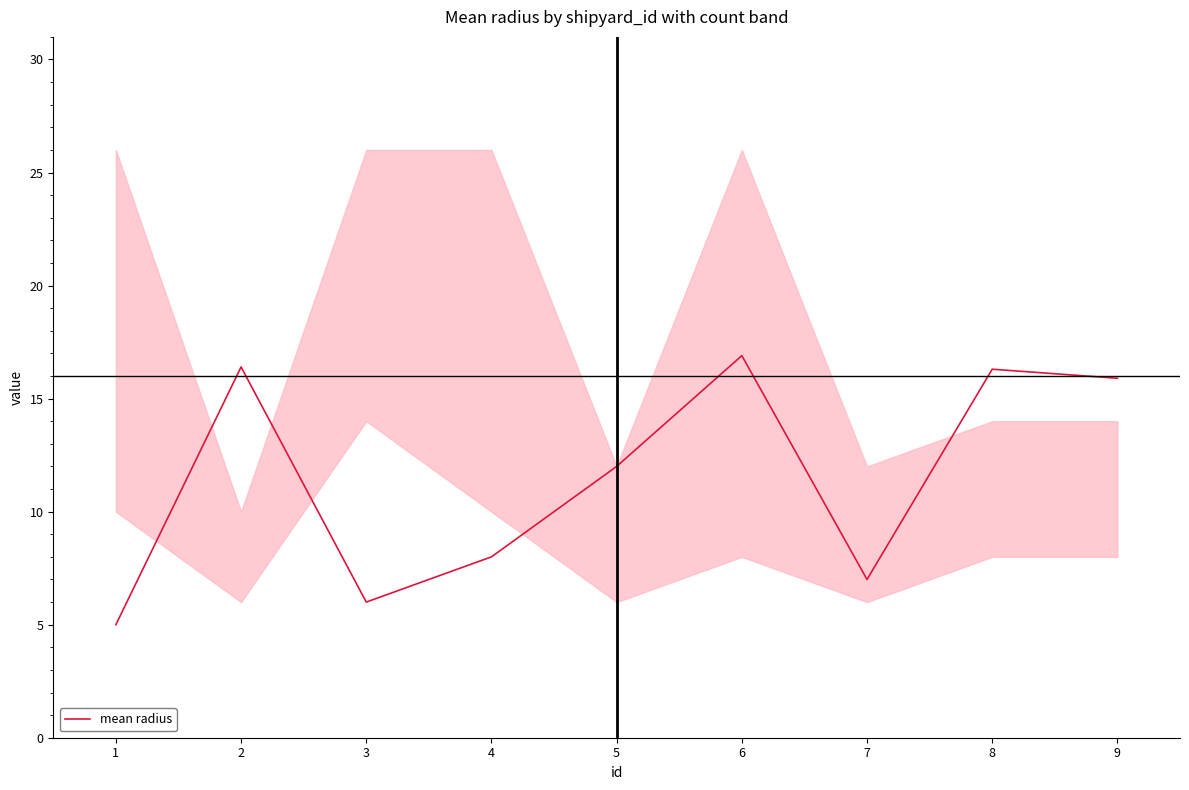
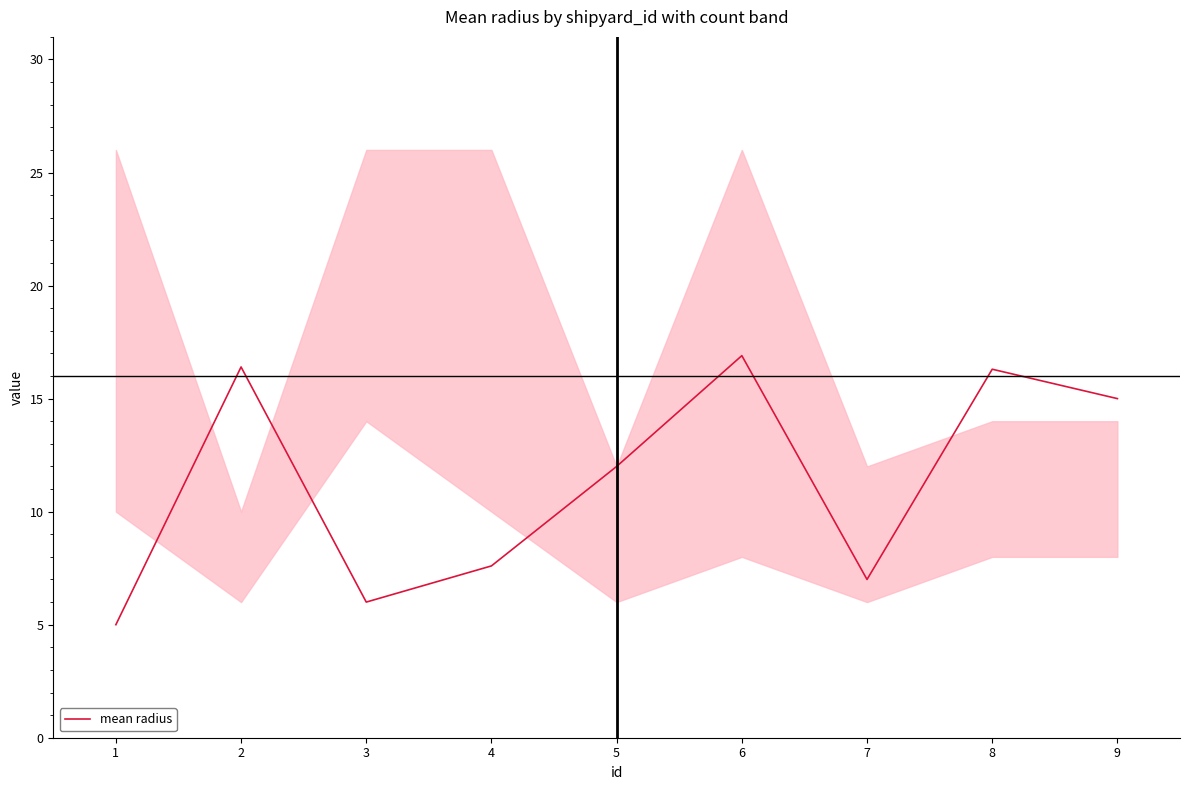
mean radius, 4: 8.0 -> 7.6
mean radius, 9: 15.9 -> 15.0
